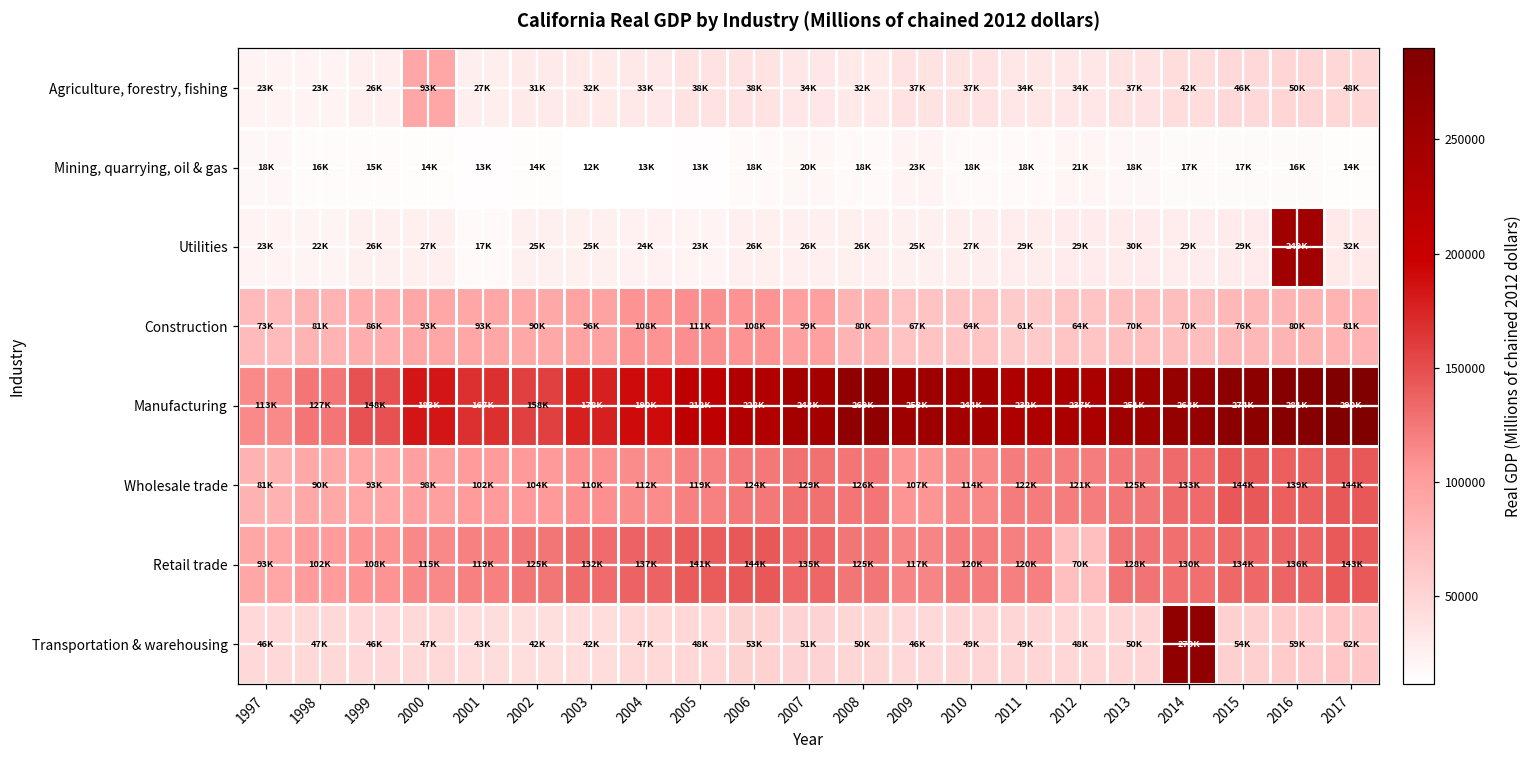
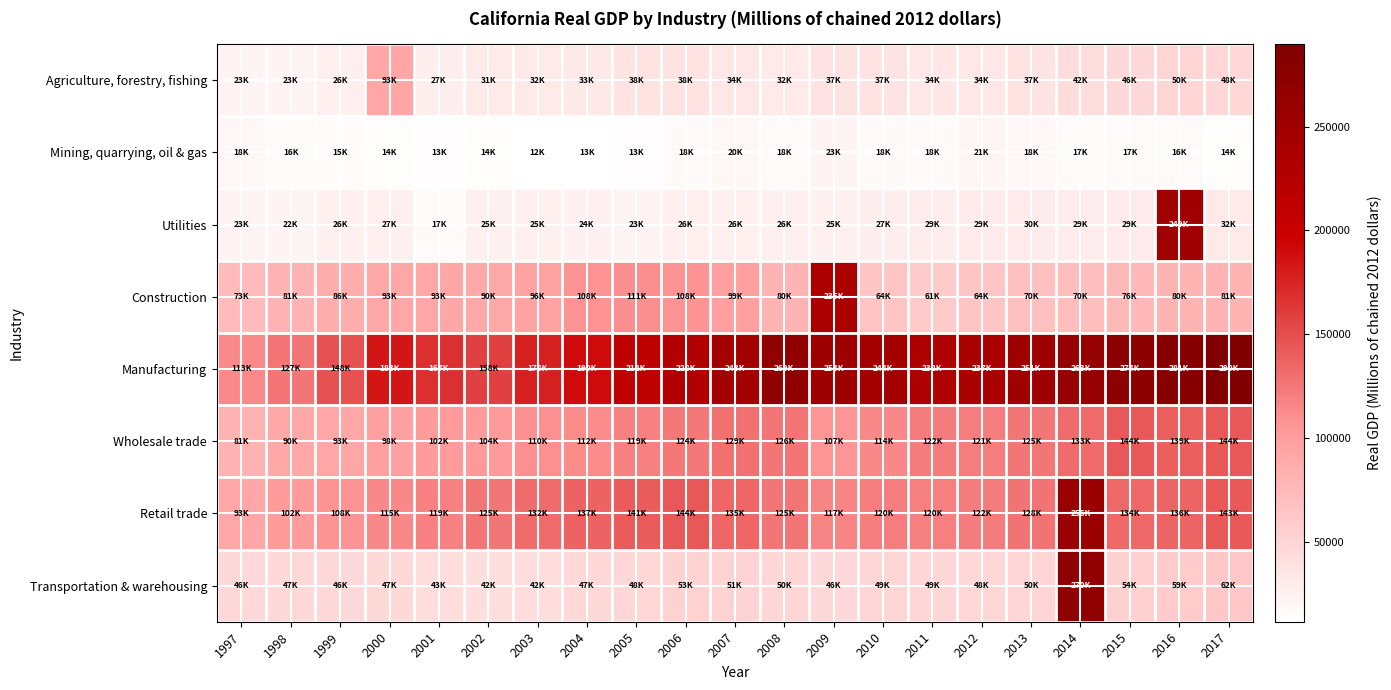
Construction, 2009: 67K -> 235K
Retail trade, 2012: 70K -> 122K
Retail trade, 2014: 130K -> 256K
